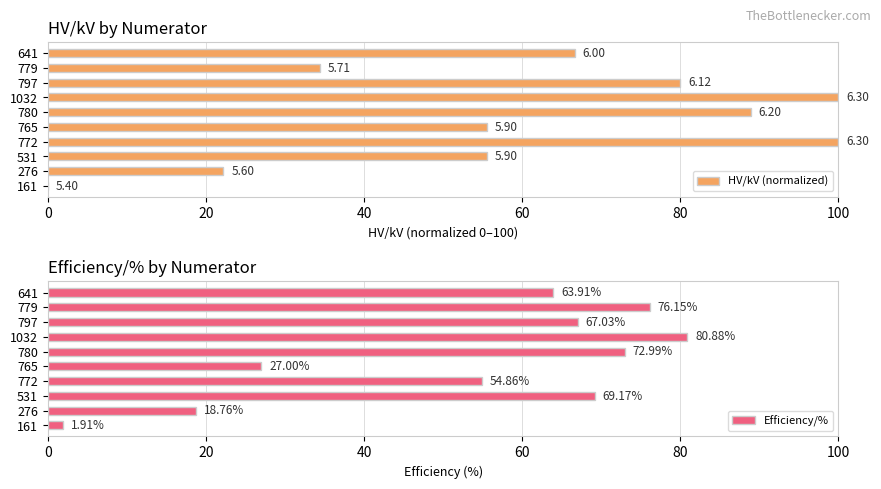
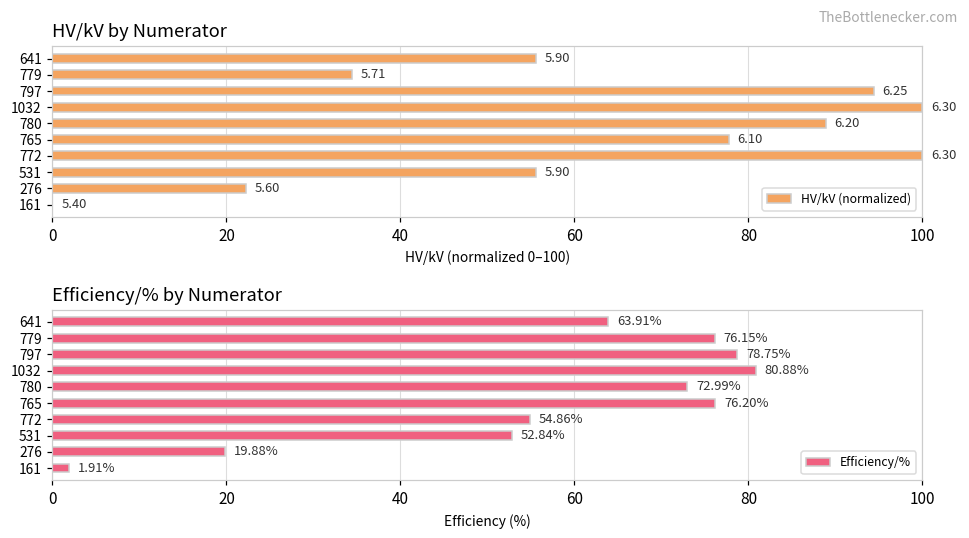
HV/kV by Numerator, 641: 6.00 -> 5.90
HV/kV by Numerator, 797: 6.12 -> 6.25
HV/kV by Numerator, 765: 5.90 -> 6.10
Efficiency/% by Numerator, 797: 67.03% -> 78.75%
Efficiency/% by Numerator, 765: 27.00% -> 76.20%
Efficiency/% by Numerator, 531: 69.17% -> 52.84%
Efficiency/% by Numerator, 276: 18.76% -> 19.88%
